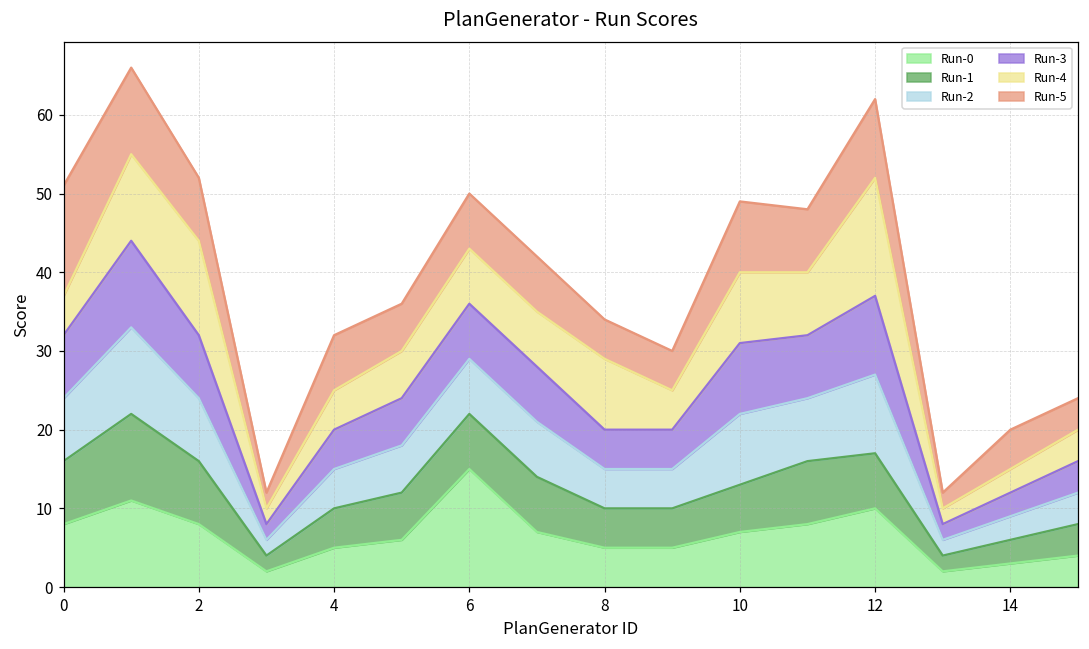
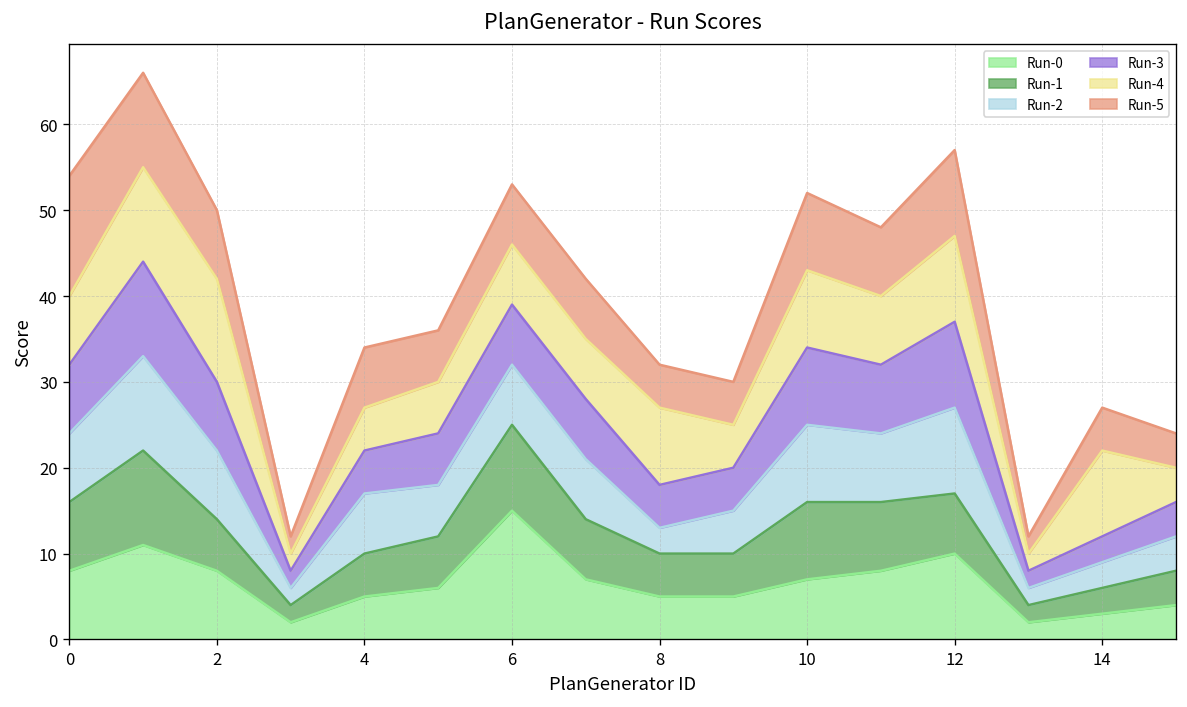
Run-4, 0: 5 -> 8
Run-1, 2: 8 -> 6
Run-2, 4: 5 -> 7
Run-1, 6: 7 -> 10
Run-2, 8: 5 -> 3
Run-1, 10: 6 -> 9
Run-4, 12: 15 -> 10
Run-4, 14: 3 -> 10
